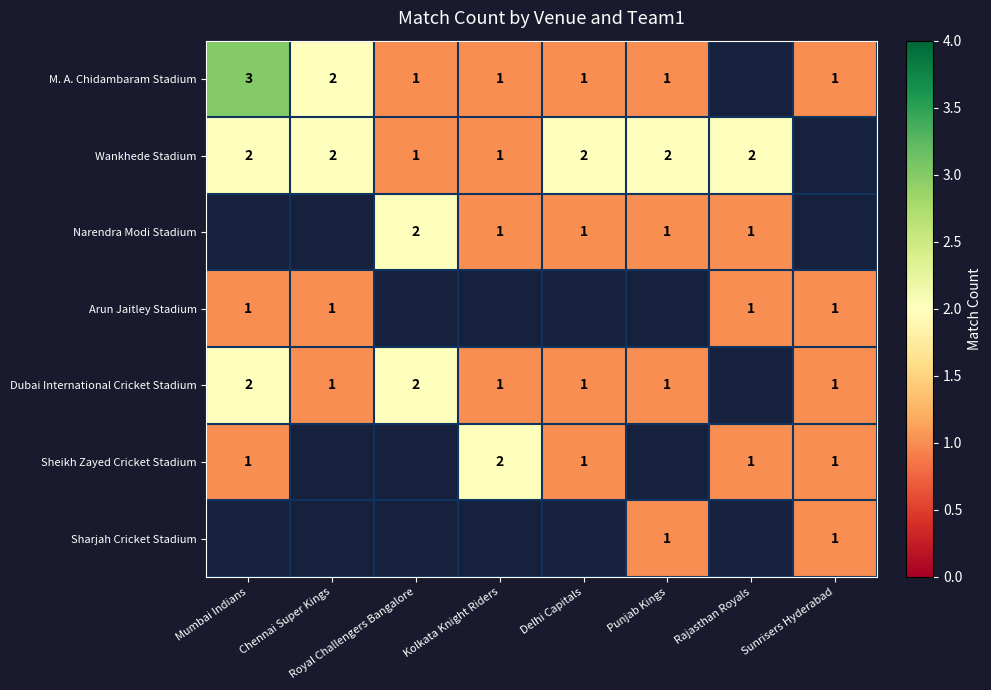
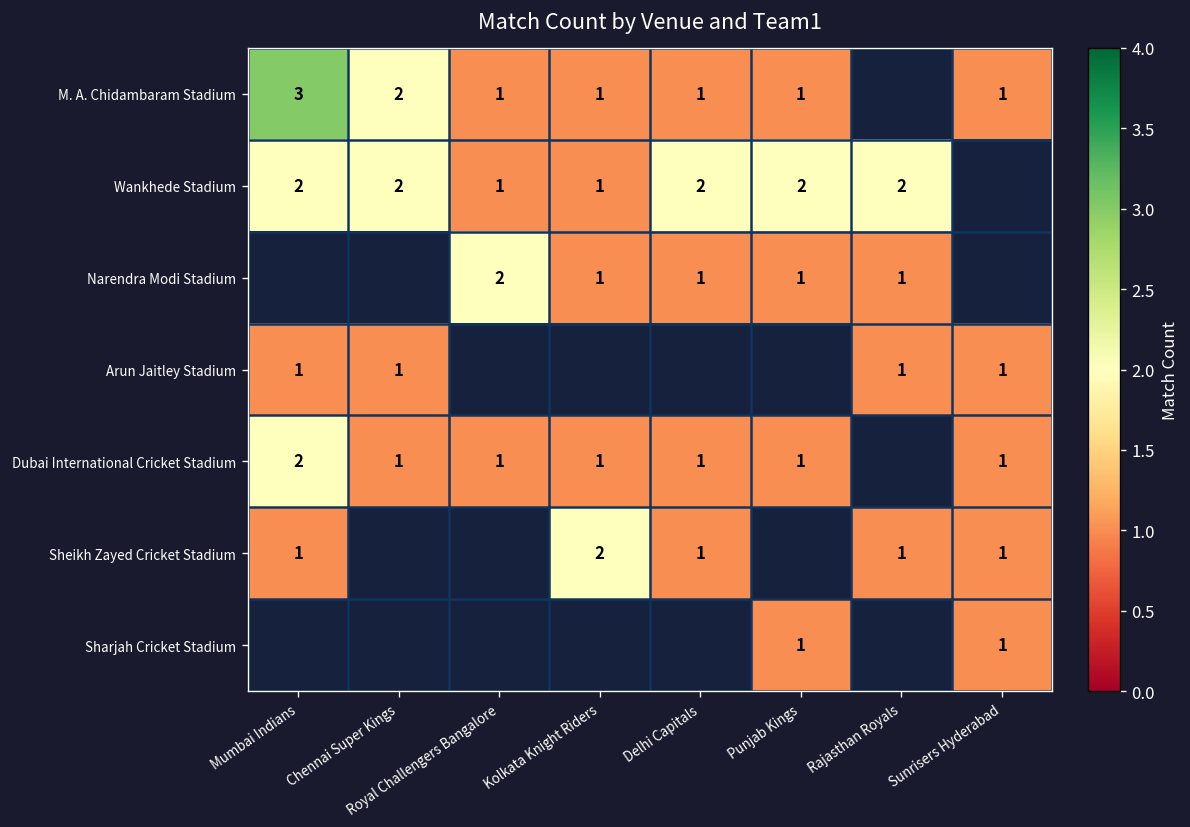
Dubai International Cricket Stadium, Royal Challengers Bangalore: 2 -> 1
